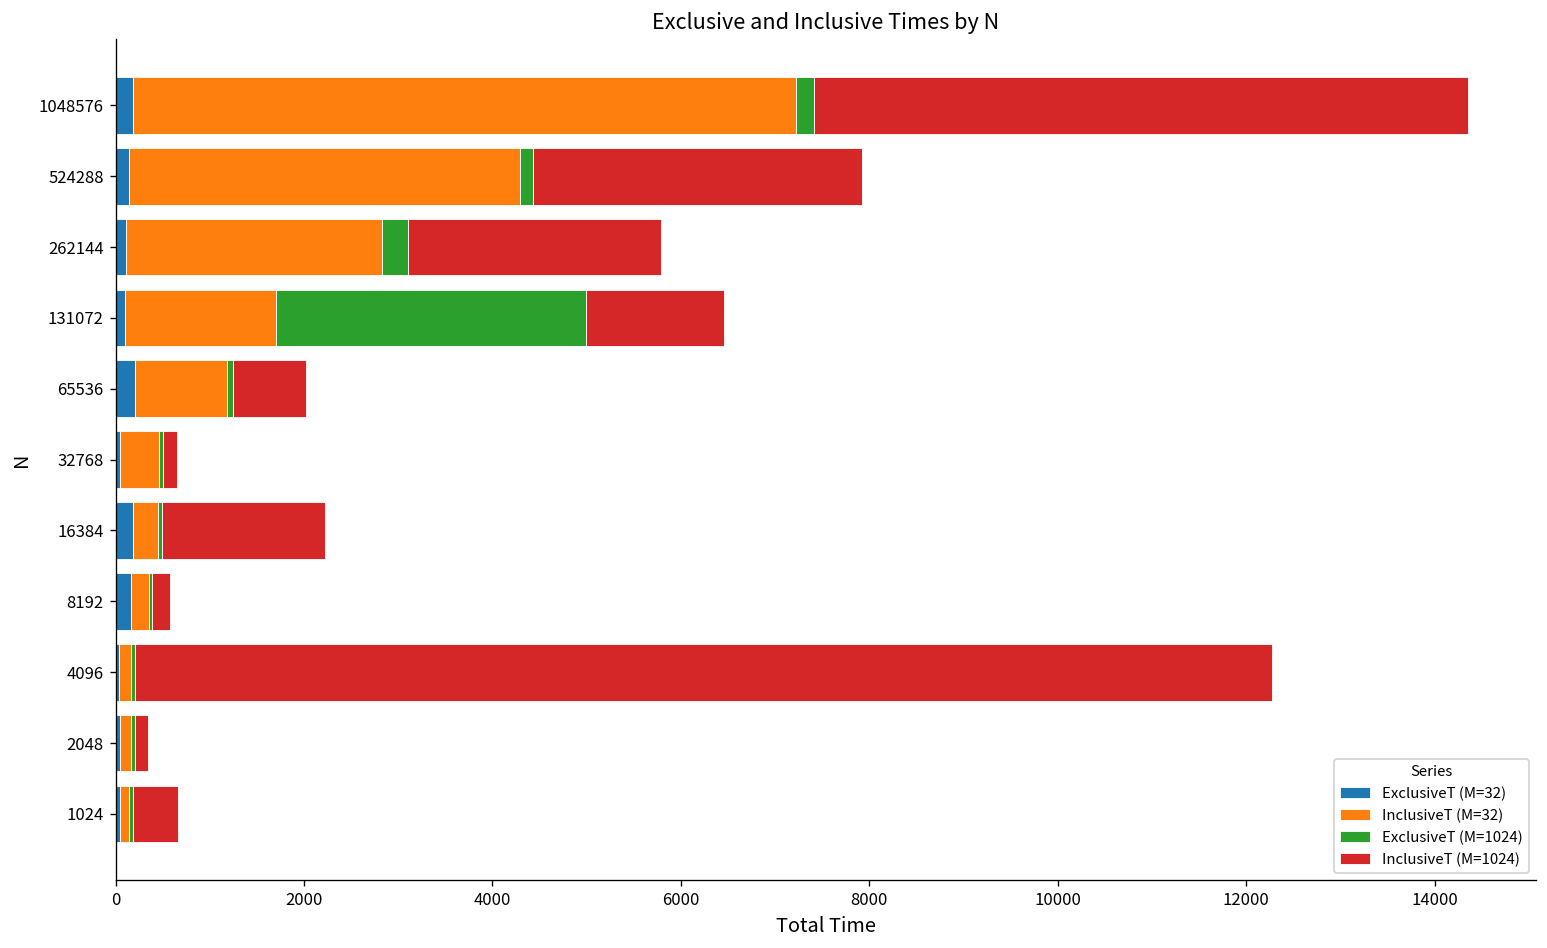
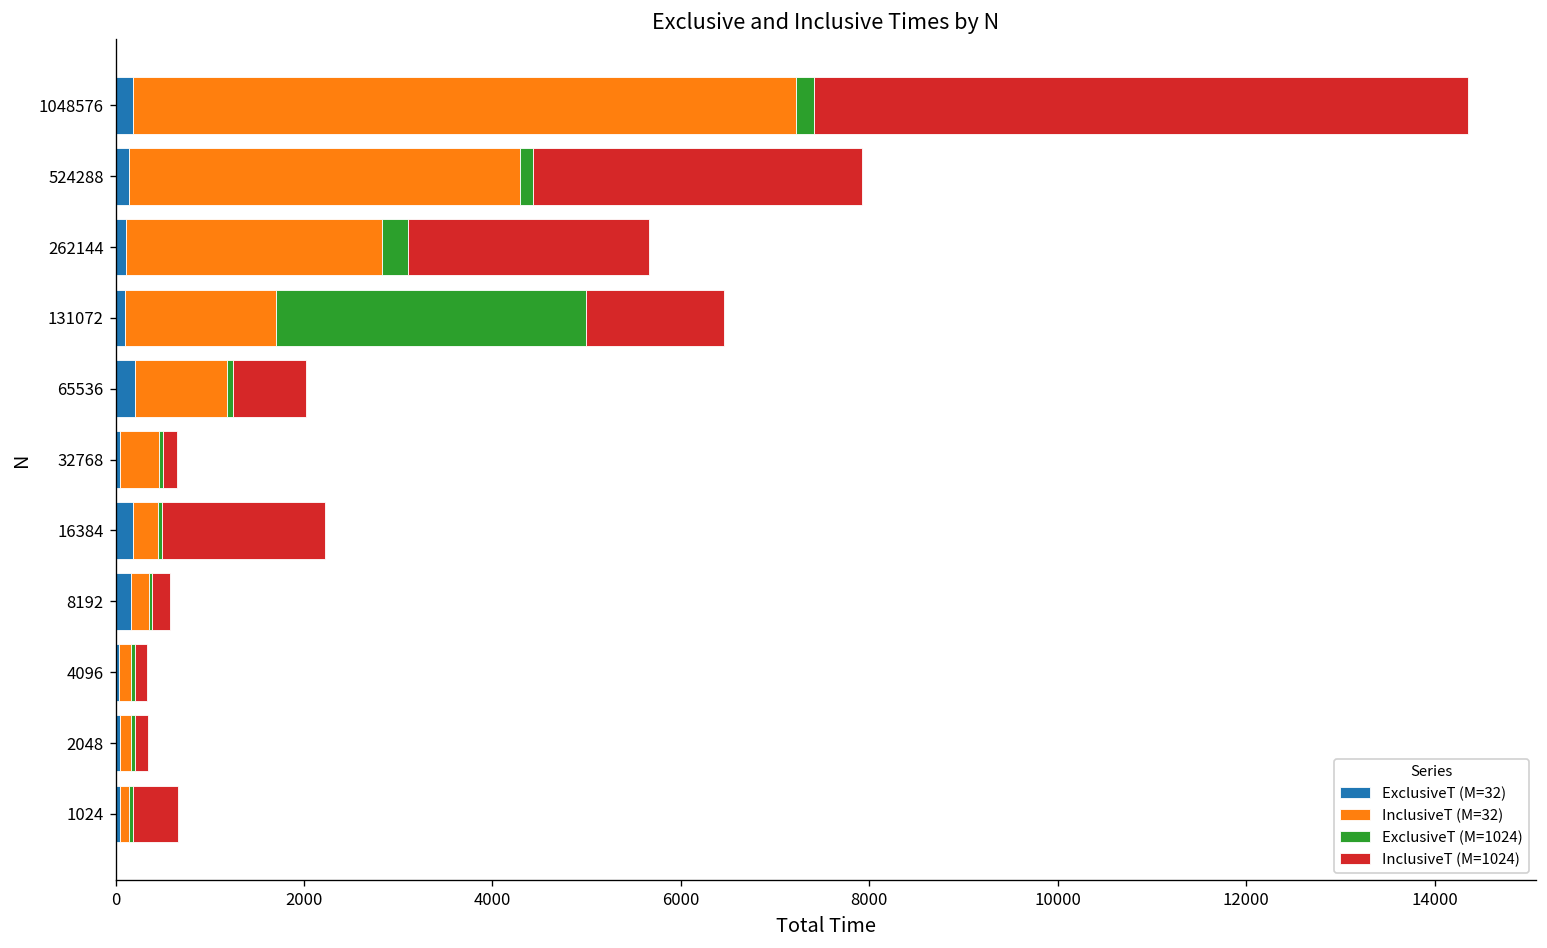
InclusiveT (M=1024), 262144: 2700 -> 2600
InclusiveT (M=1024), 4096: 12100 -> 100
